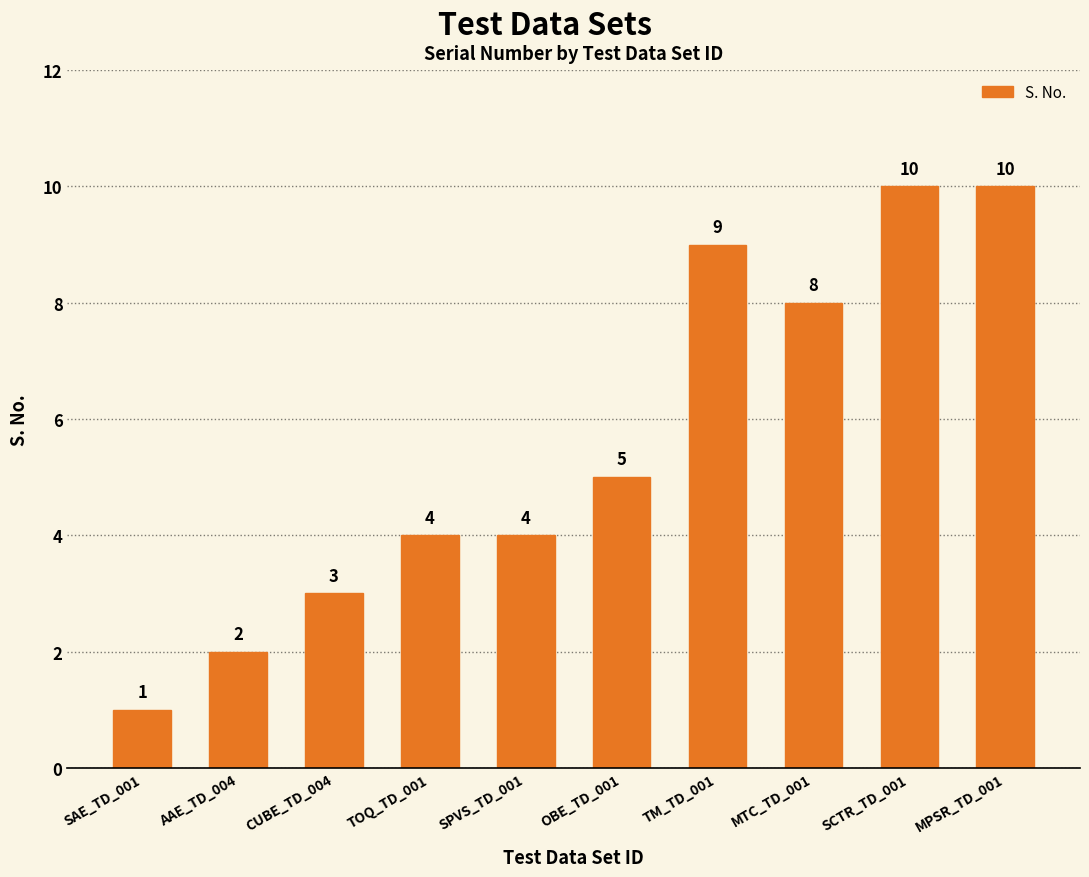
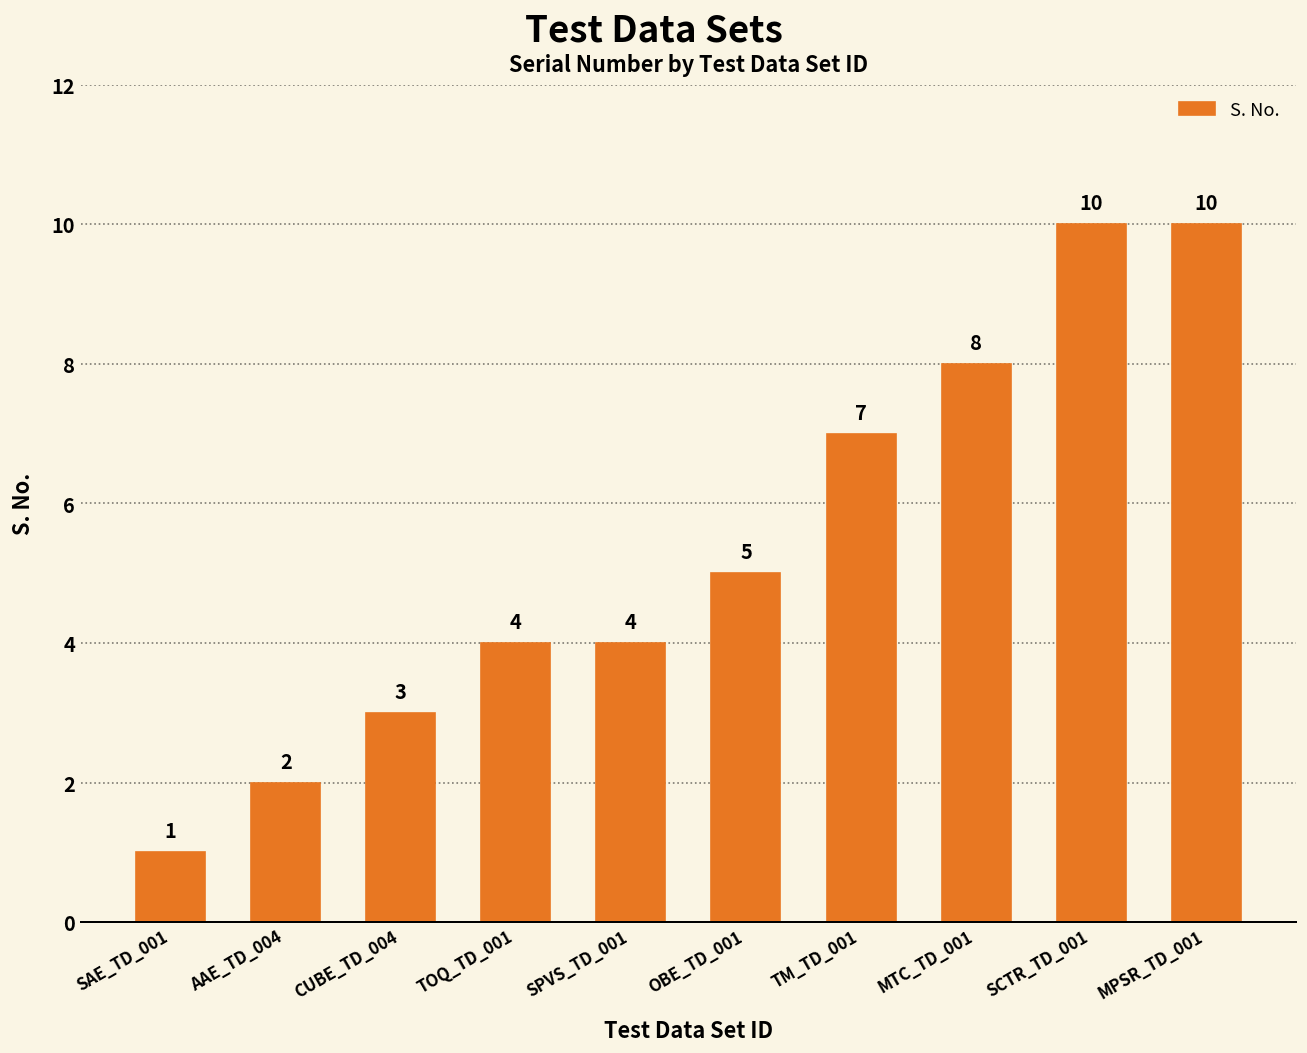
TM_TD_001: 9 -> 7
